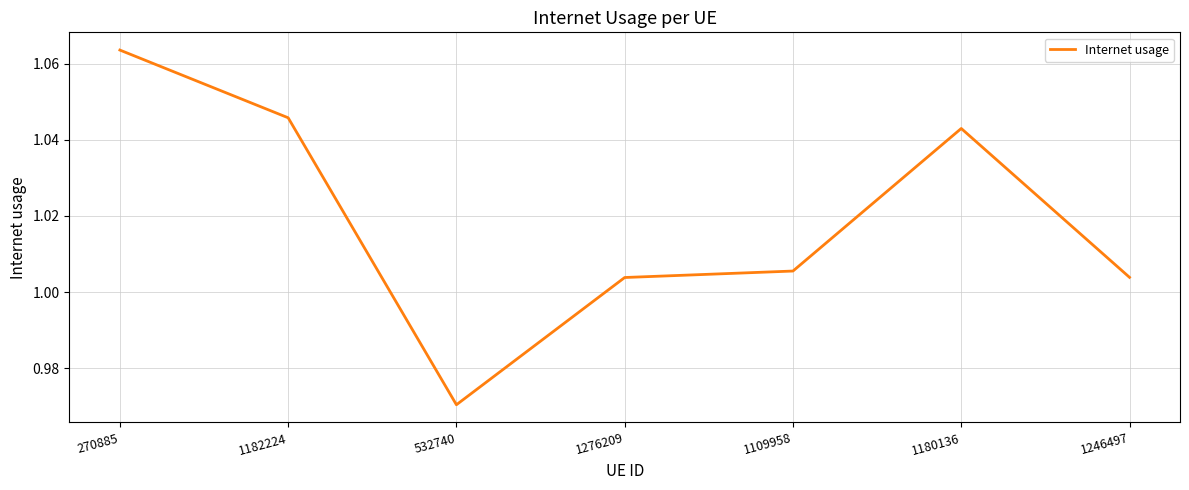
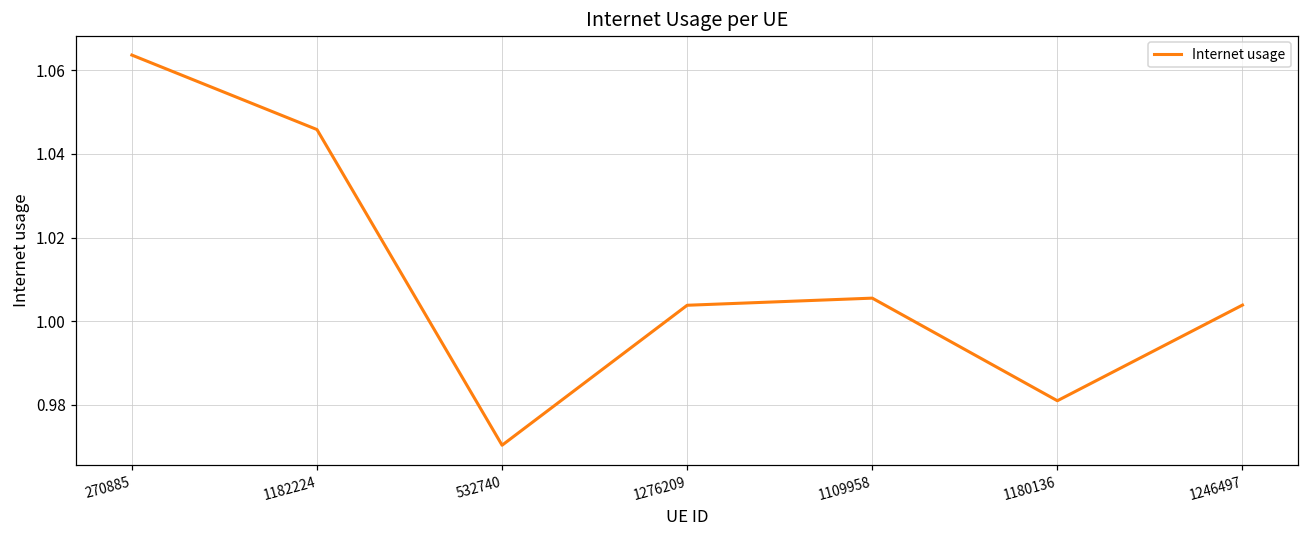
1180136: 1.043 -> 0.981
